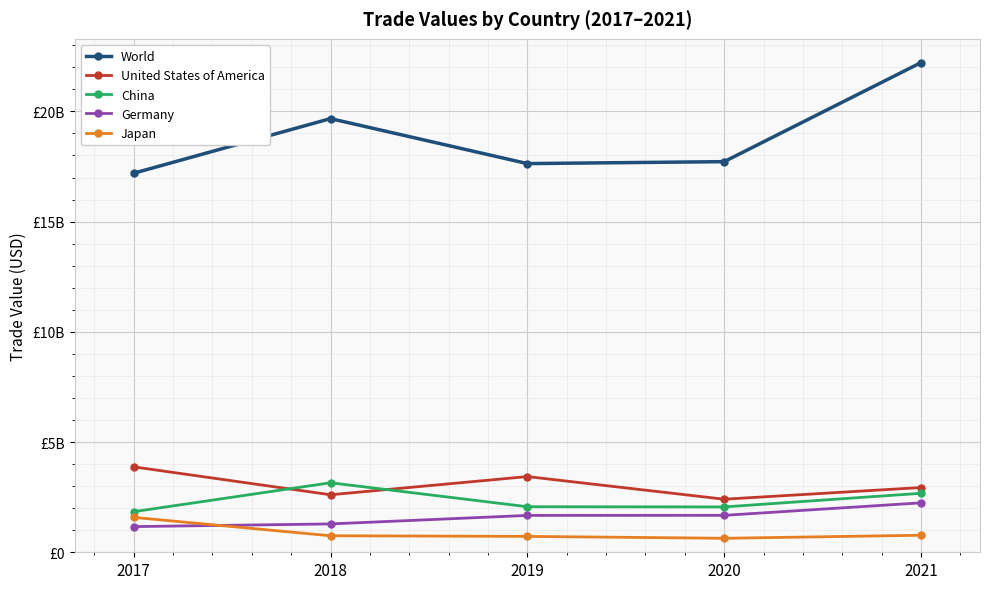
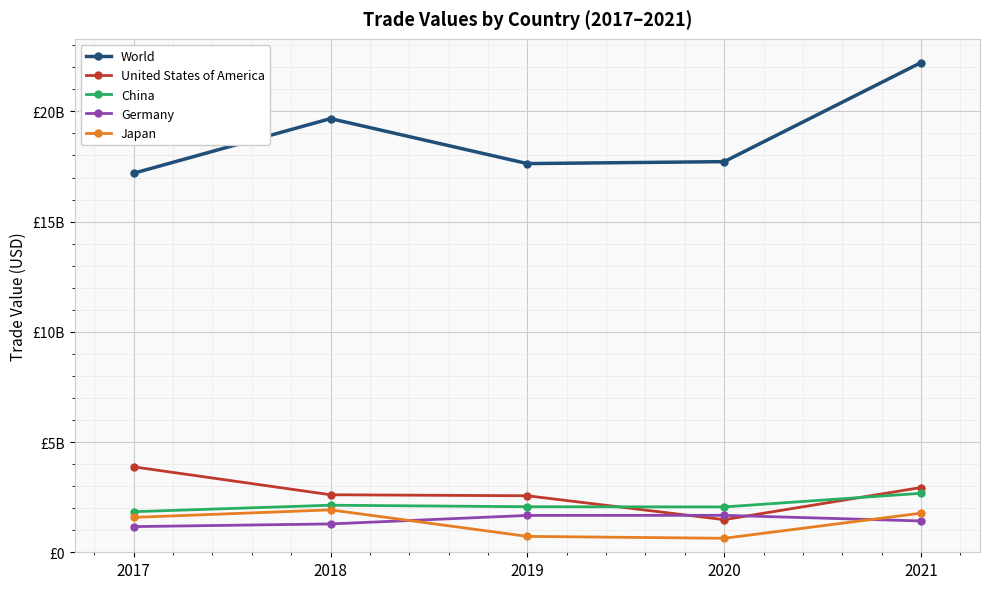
China, 2018: £3200000000 -> £2100000000
Japan, 2018: £700000000 -> £1900000000
United States of America, 2019: £3400000000 -> £2600000000
United States of America, 2020: £2400000000 -> £1500000000
Germany, 2021: £2200000000 -> £1400000000
Japan, 2021: £800000000 -> £1800000000
